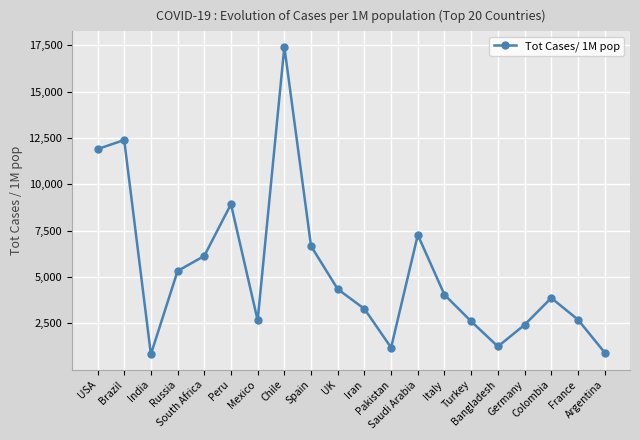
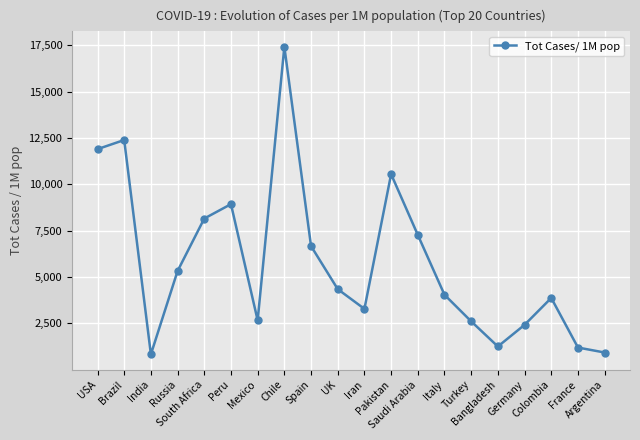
South Africa: 6,100 -> 8,200
Pakistan: 1,200 -> 10,500
France: 2,700 -> 1,200
